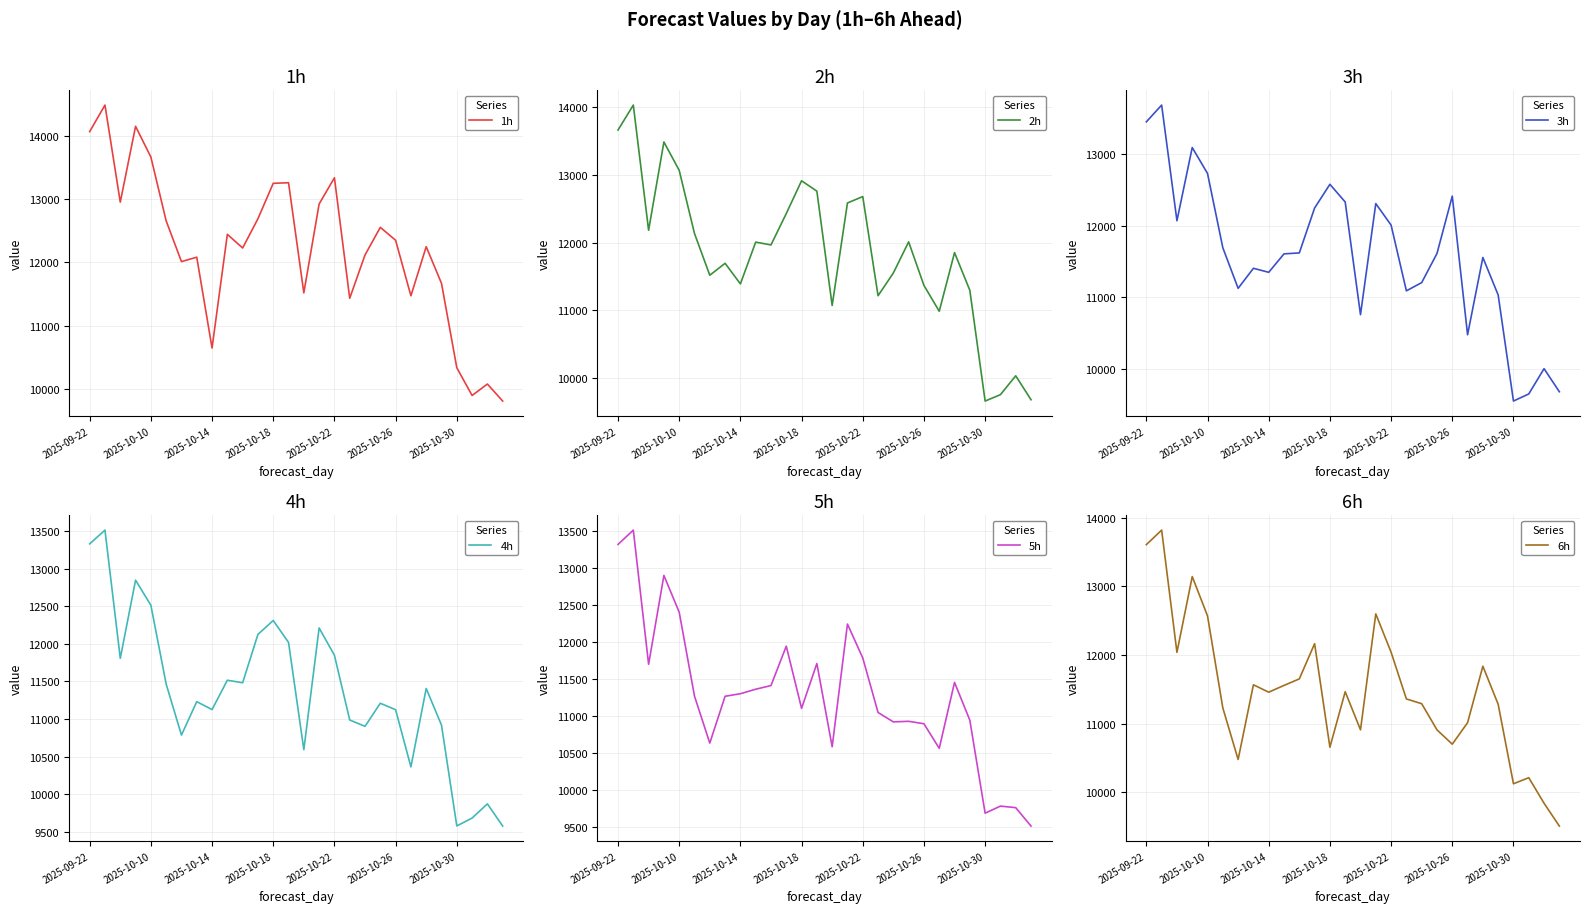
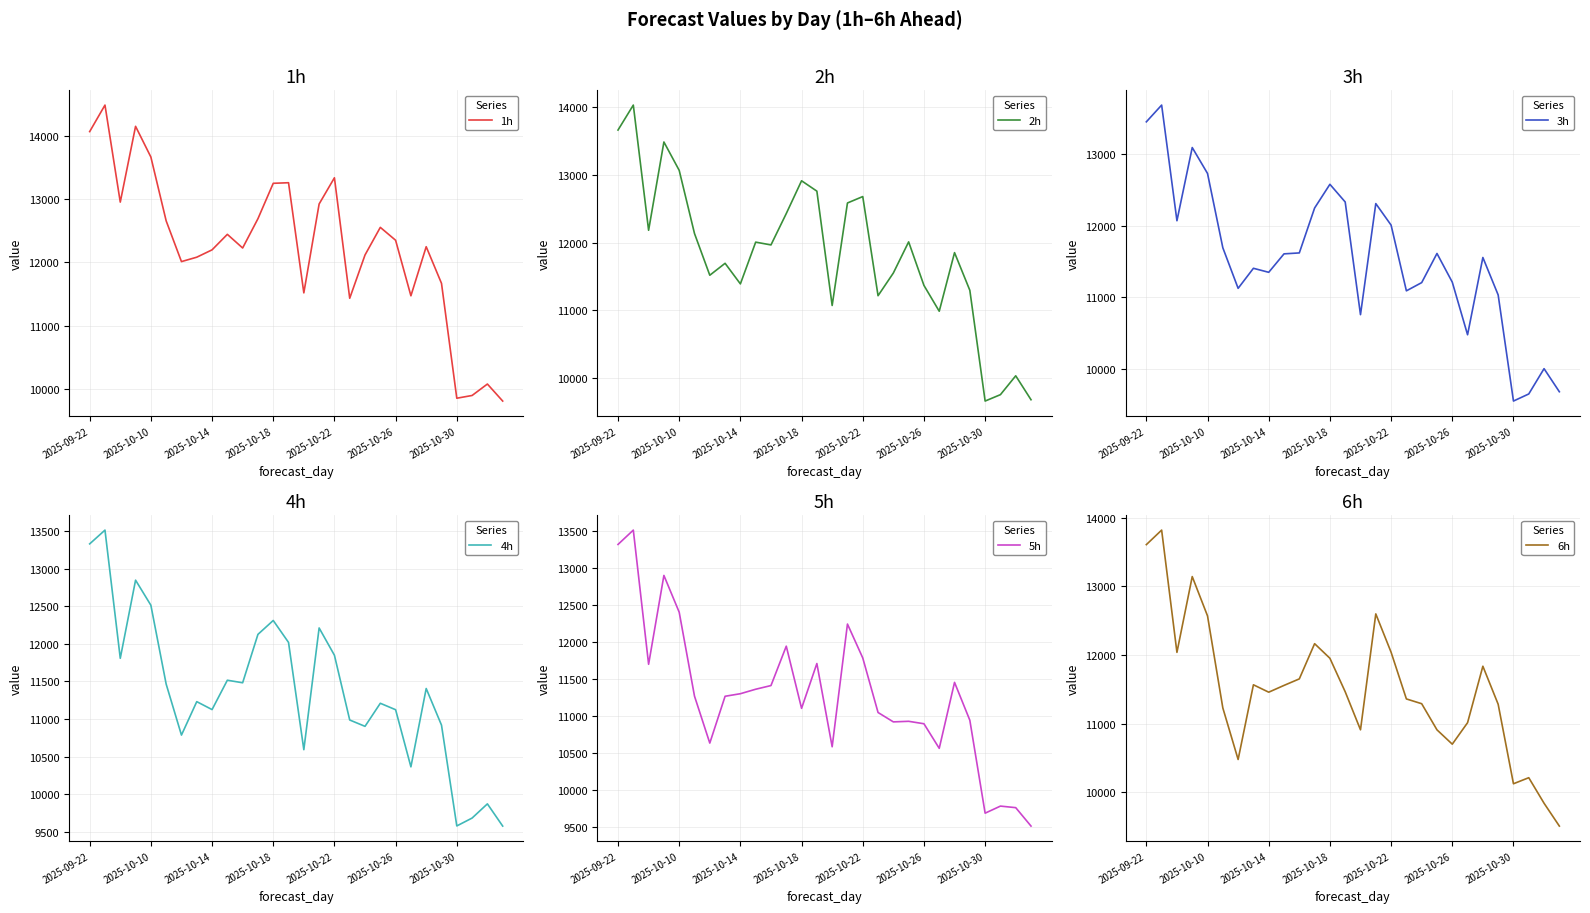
1h, 2025-10-14: 10600 -> 12200
1h, 2025-10-30: 10300 -> 9900
3h, 2025-10-26: 12400 -> 11200
6h, 2025-10-18: 10700 -> 12000
